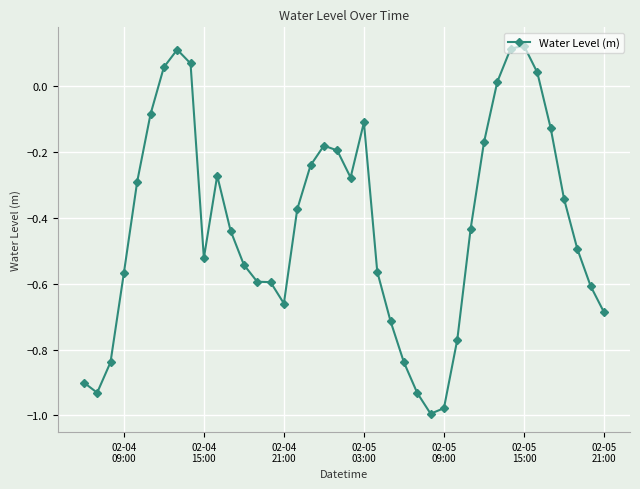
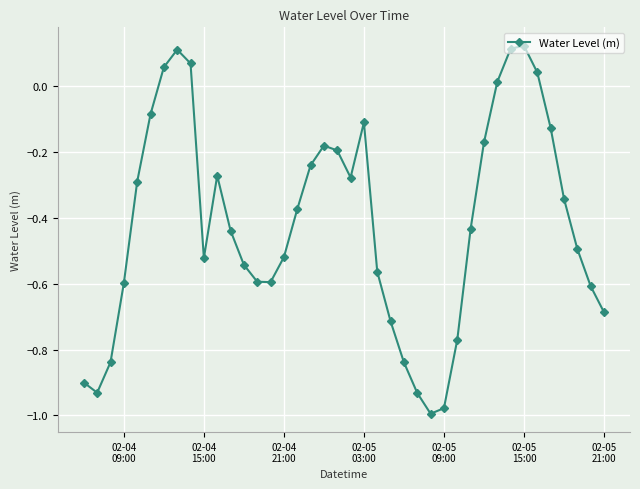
02-04 09:00: -0.57 -> -0.60
02-04 21:00: -0.66 -> -0.52
